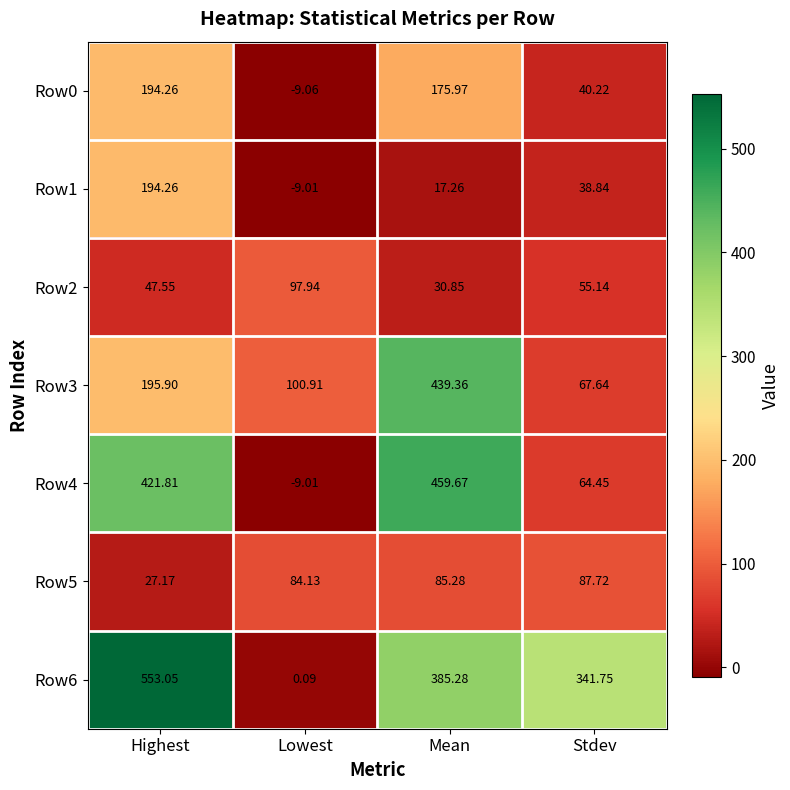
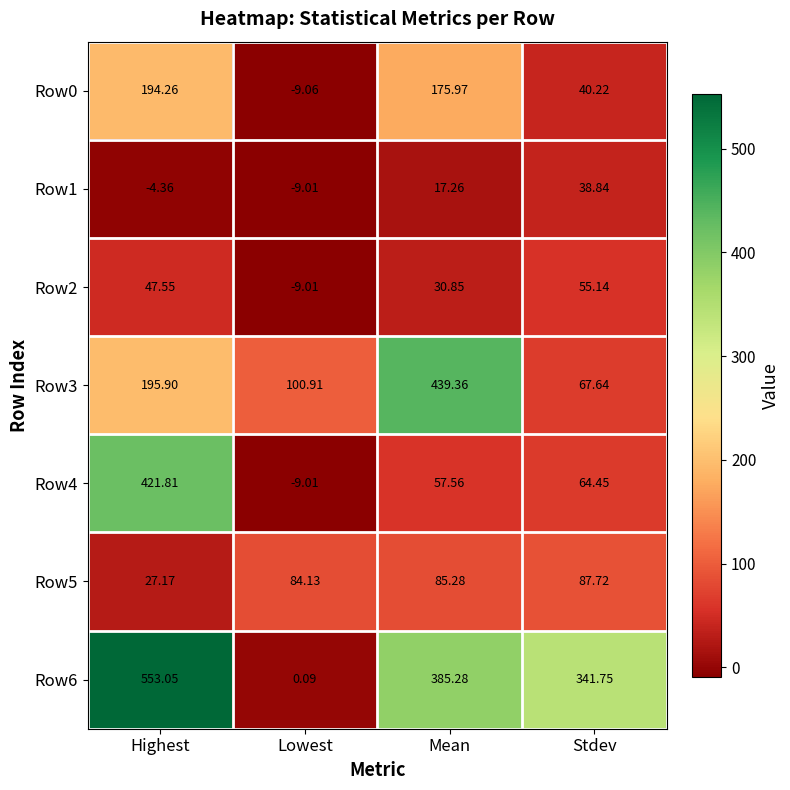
Row1, Highest: 194.26 -> -4.36
Row2, Lowest: 97.94 -> -9.01
Row4, Mean: 459.67 -> 57.56
